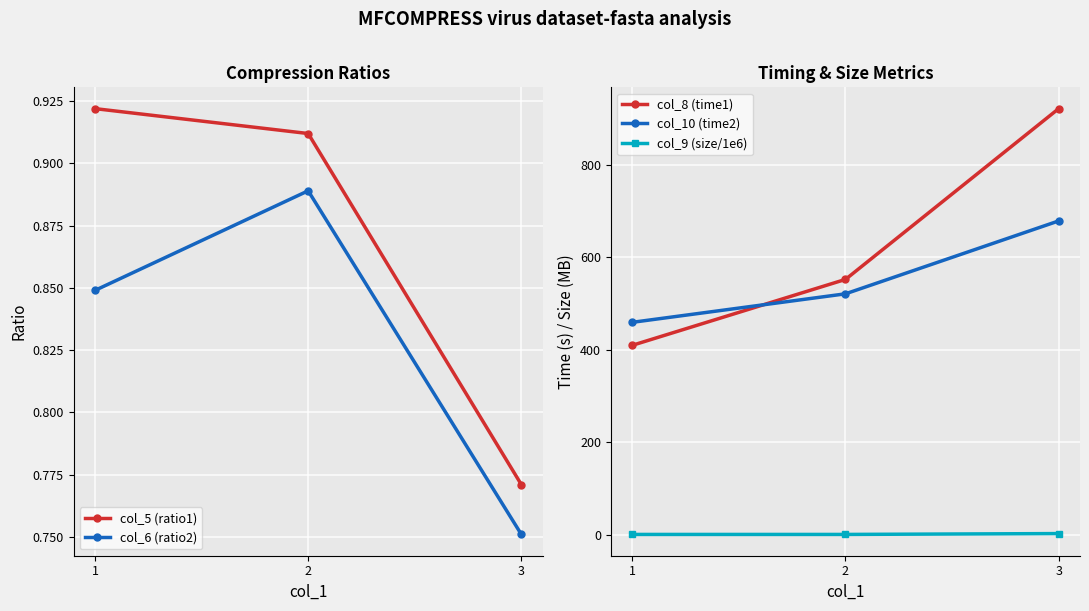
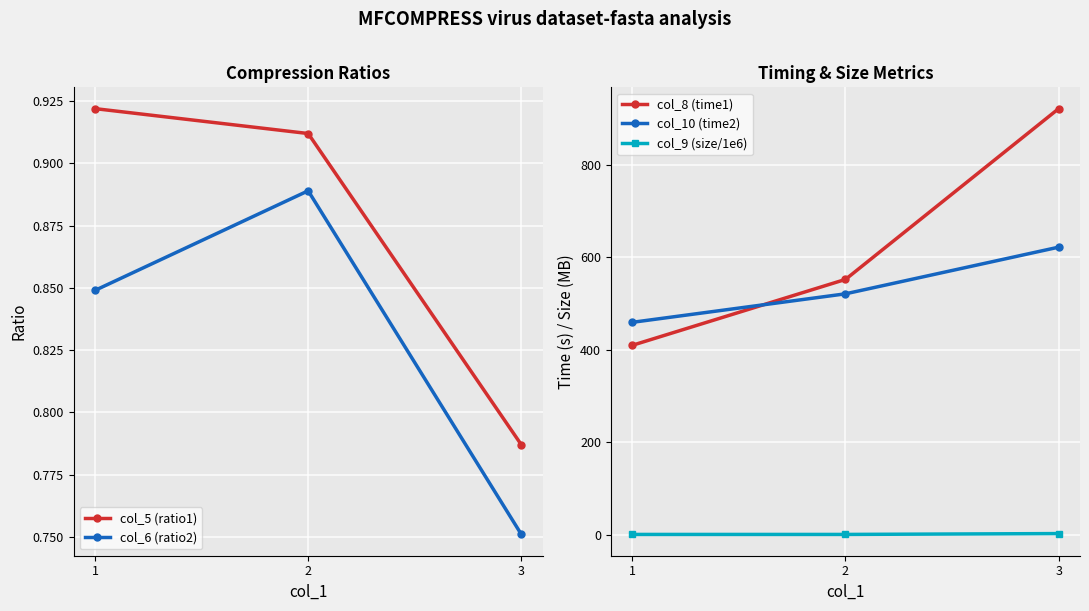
Compression Ratios, col_5 (ratio1), 3: 0.771 -> 0.787
Timing & Size Metrics, col_10 (time2), 3: 680 -> 620
